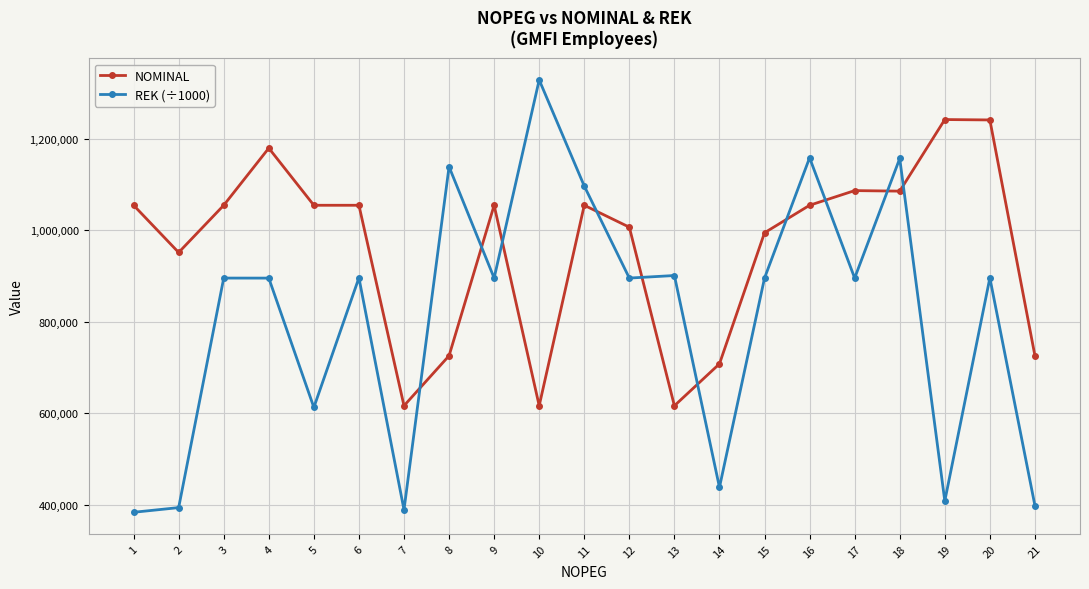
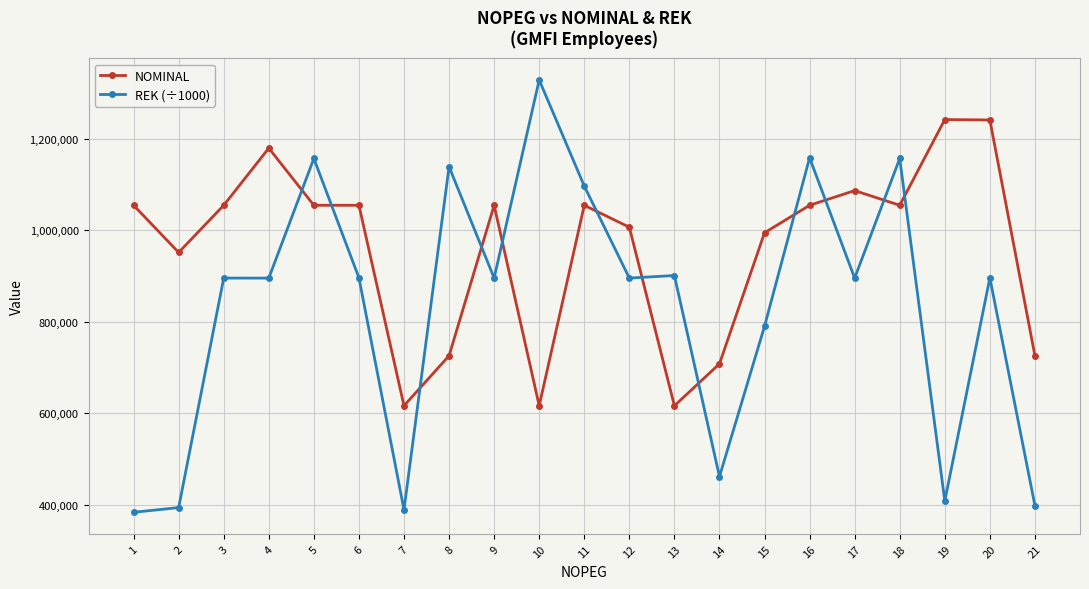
REK (÷1000), 5: 610,000 -> 1,160,000
REK (÷1000), 14: 440,000 -> 460,000
REK (÷1000), 15: 900,000 -> 790,000
NOMINAL, 18: 1,090,000 -> 1,050,000
